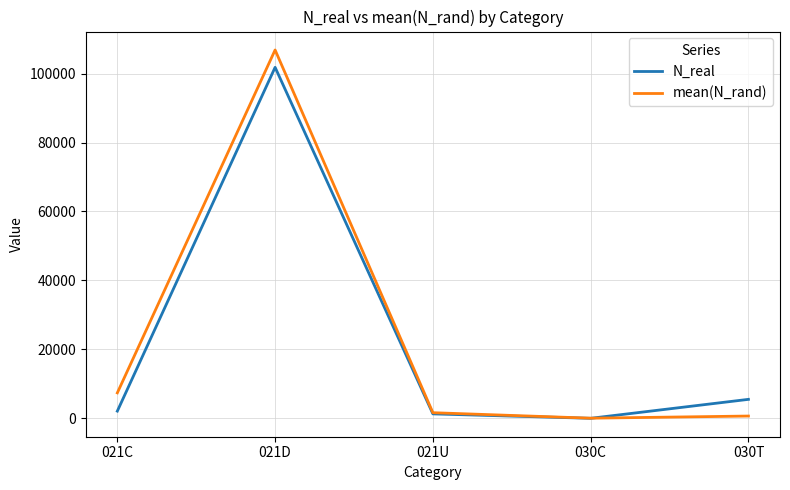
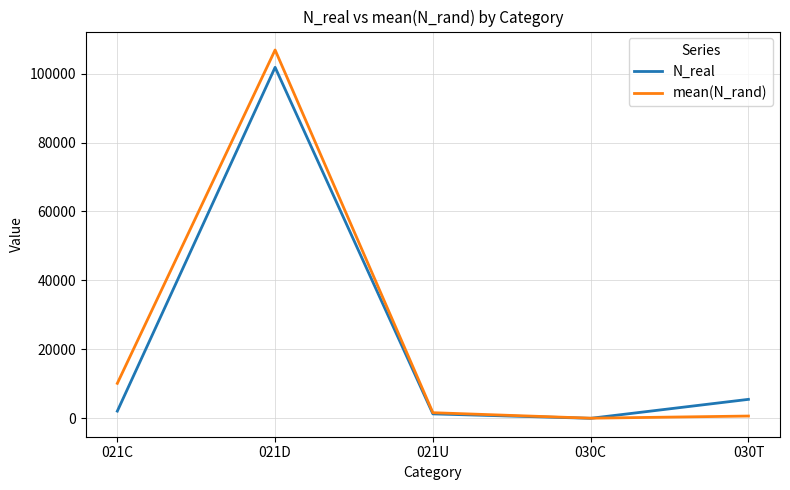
mean(N_rand), 021C: 7000 -> 10000
